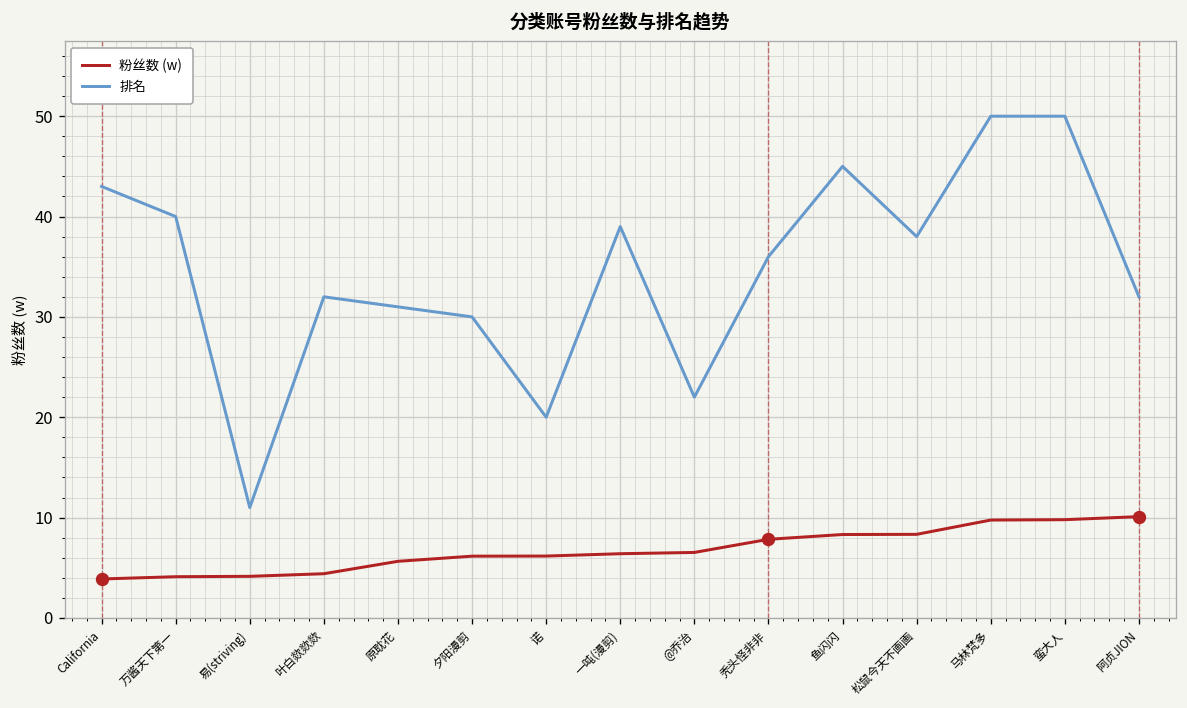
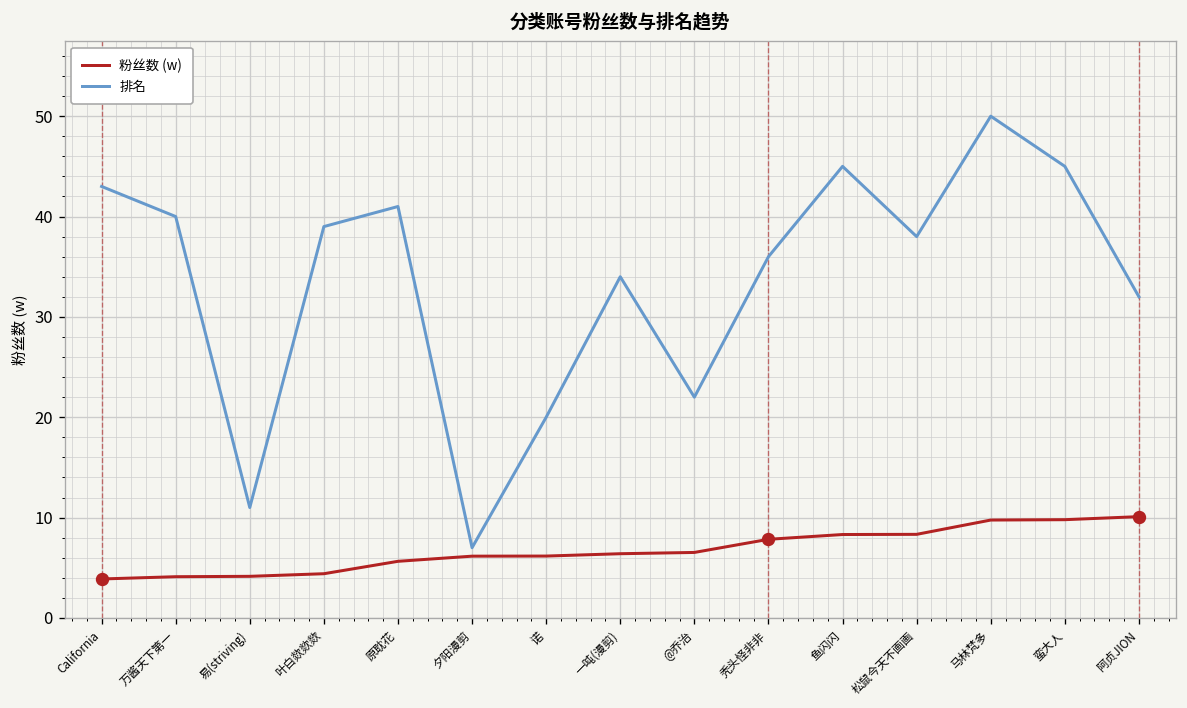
排名, 叶白欻欻欻: 32 -> 39
排名, 原耽花: 31 -> 41
排名, 夕阳漫剪: 30 -> 7
排名, 一吨(漫剪): 39 -> 34
排名, 蛮大人: 50 -> 45
